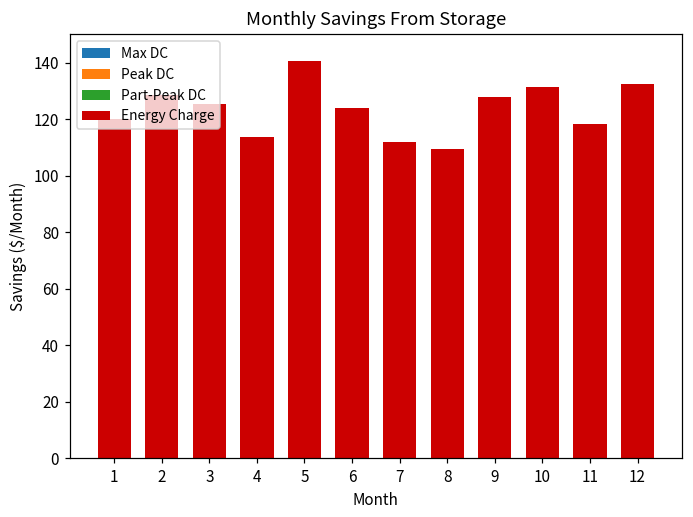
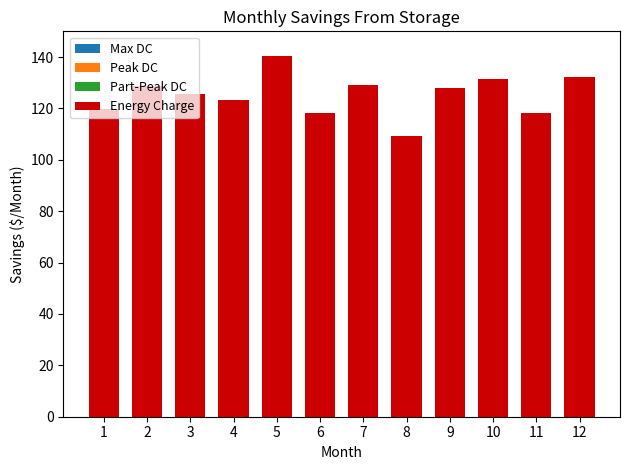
Energy Charge, 4: 114 -> 123
Energy Charge, 6: 124 -> 118
Energy Charge, 7: 112 -> 129
